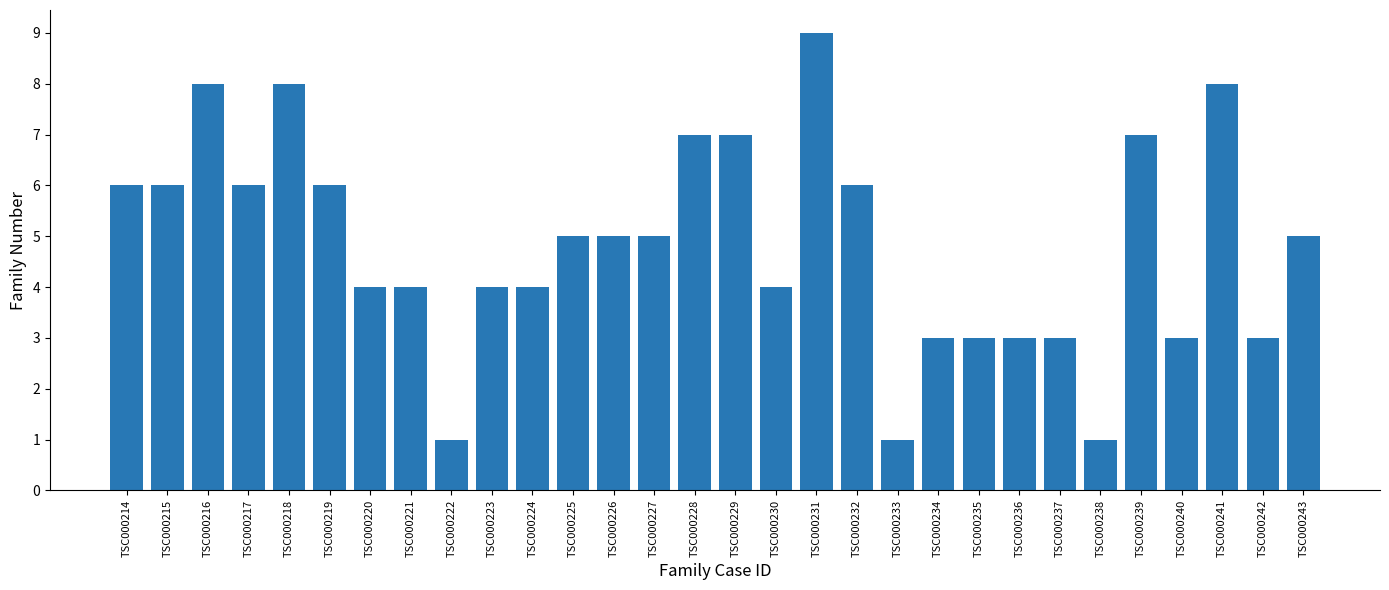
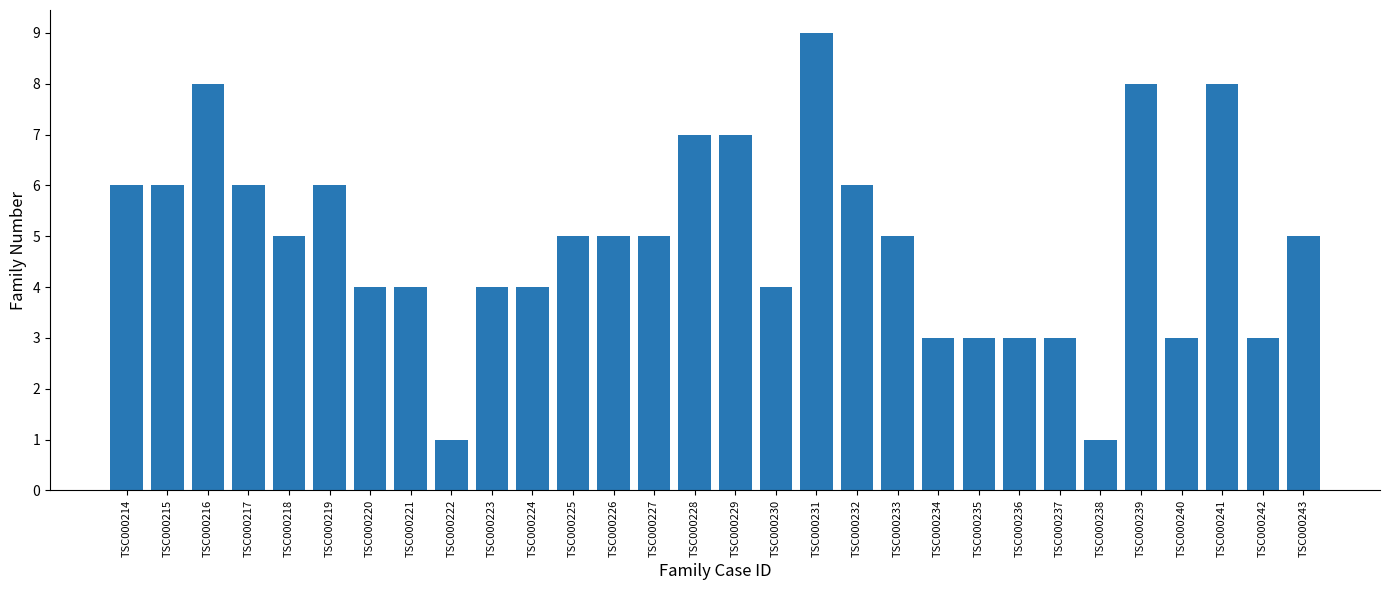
TSC000218: 8 -> 5
TSC000233: 1 -> 5
TSC000239: 7 -> 8
